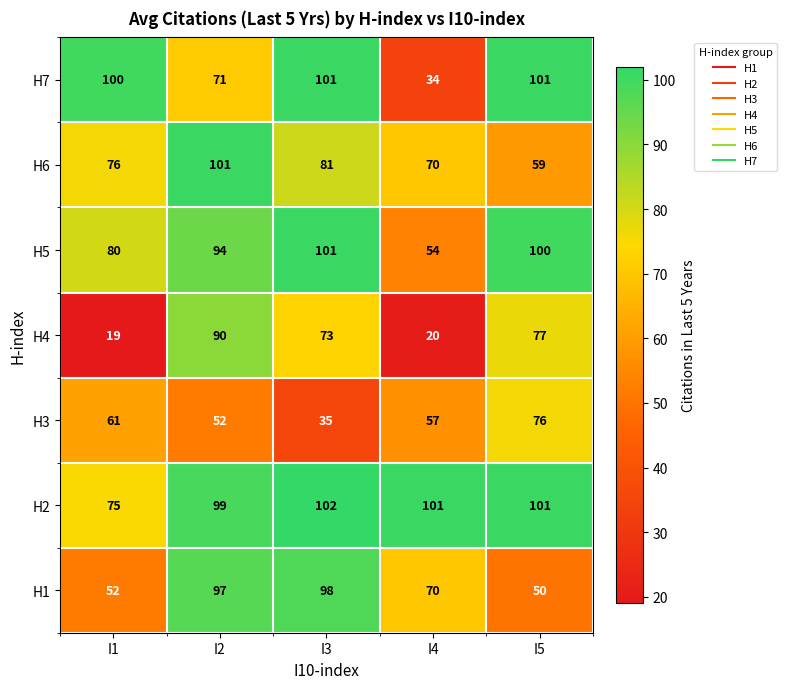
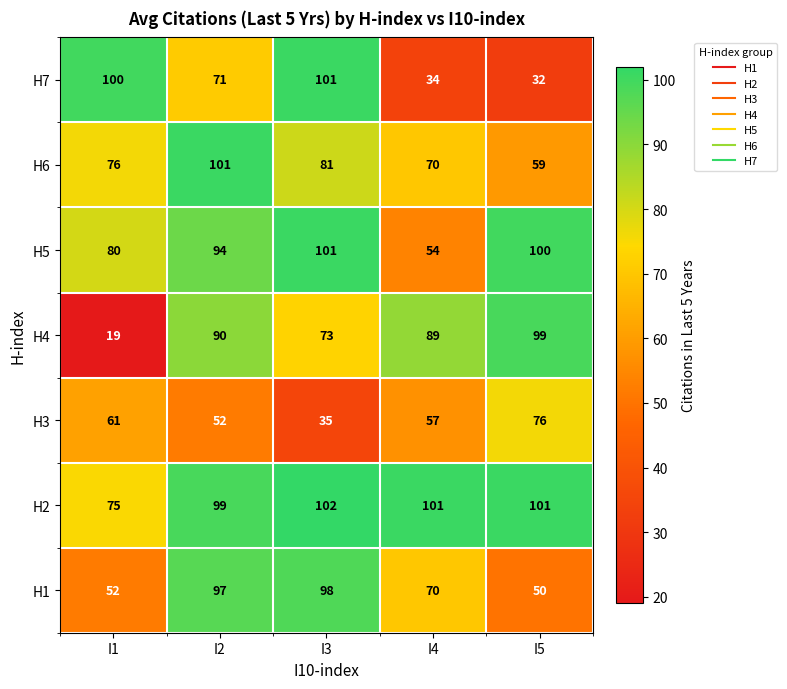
H7, I5: 101 -> 32
H4, I4: 20 -> 89
H4, I5: 77 -> 99
